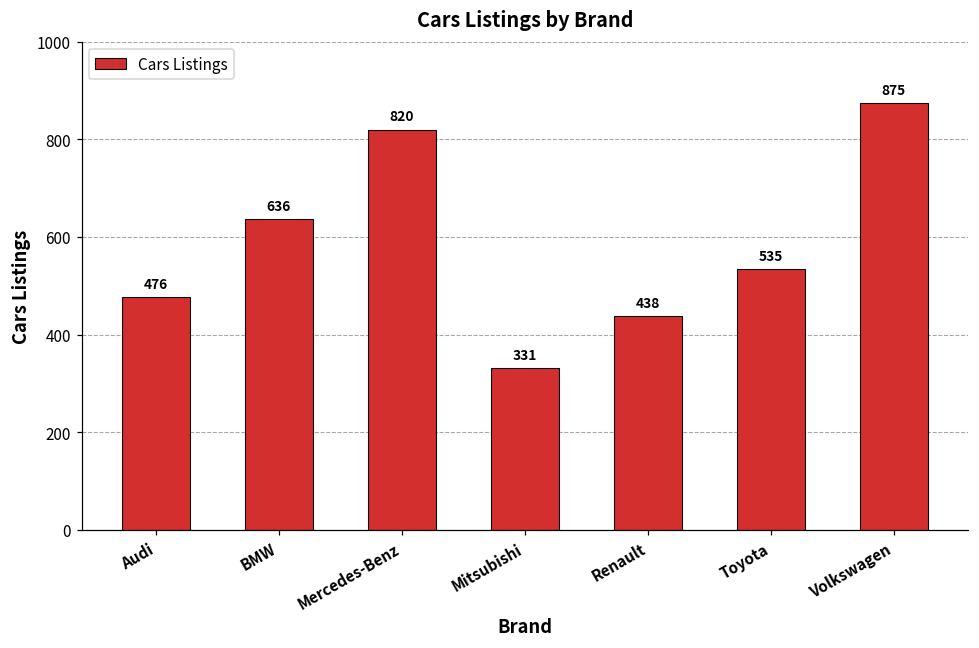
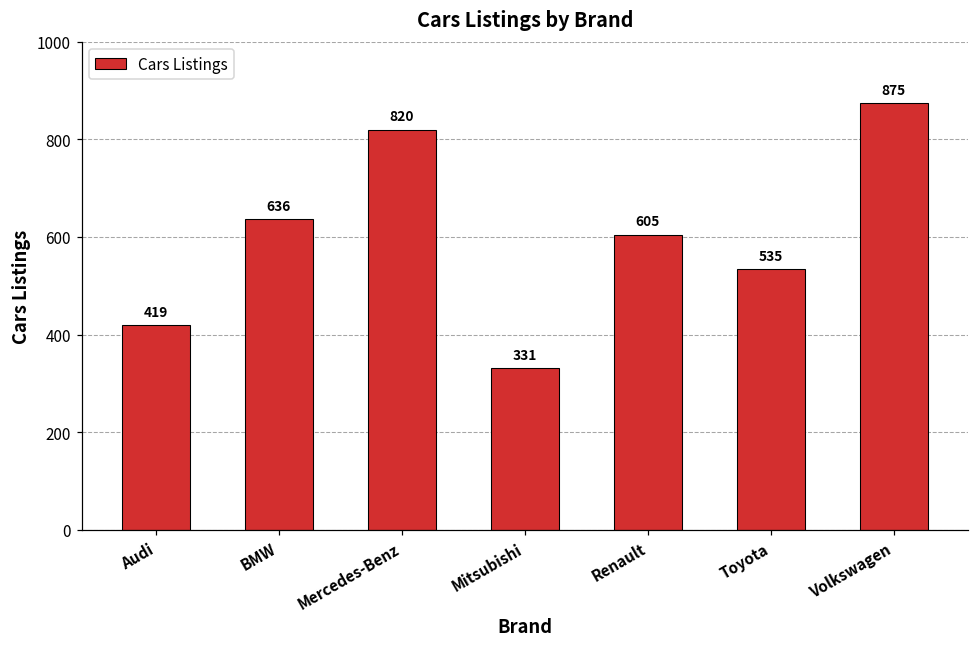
Audi: 476 -> 419
Renault: 438 -> 605
